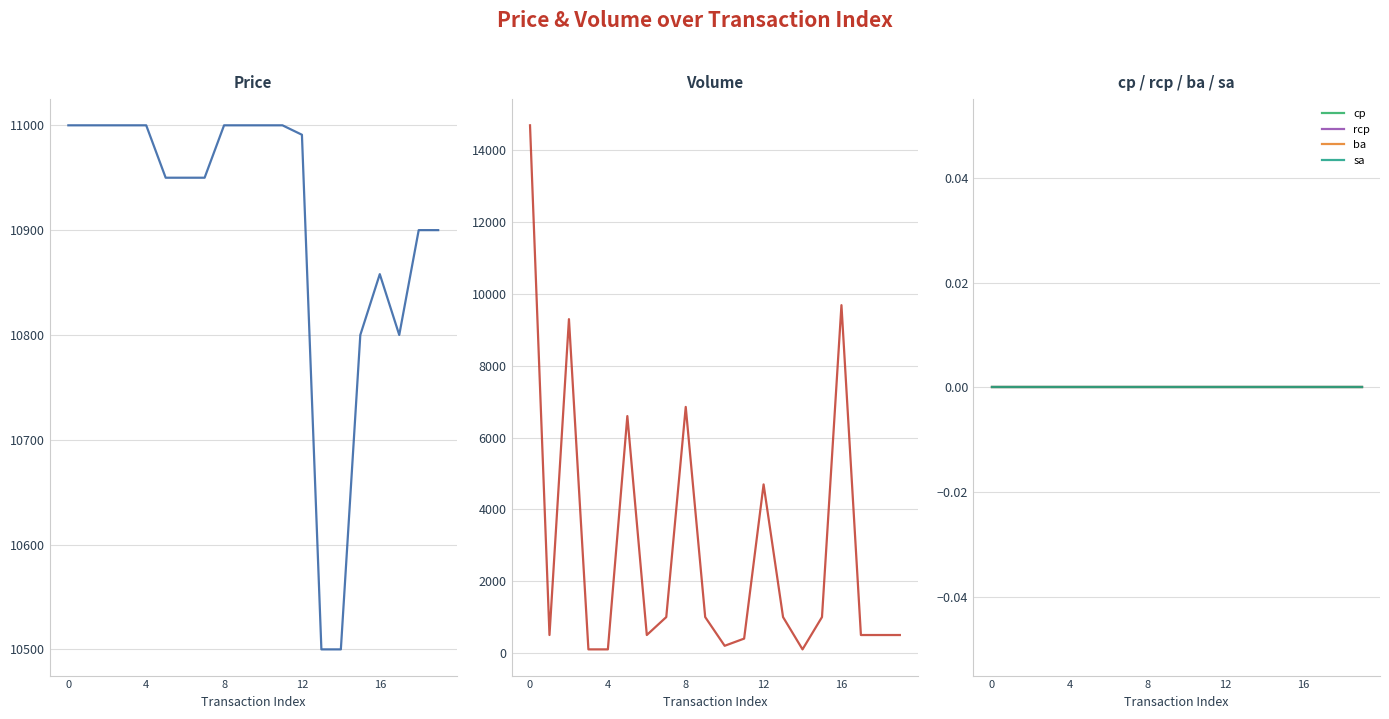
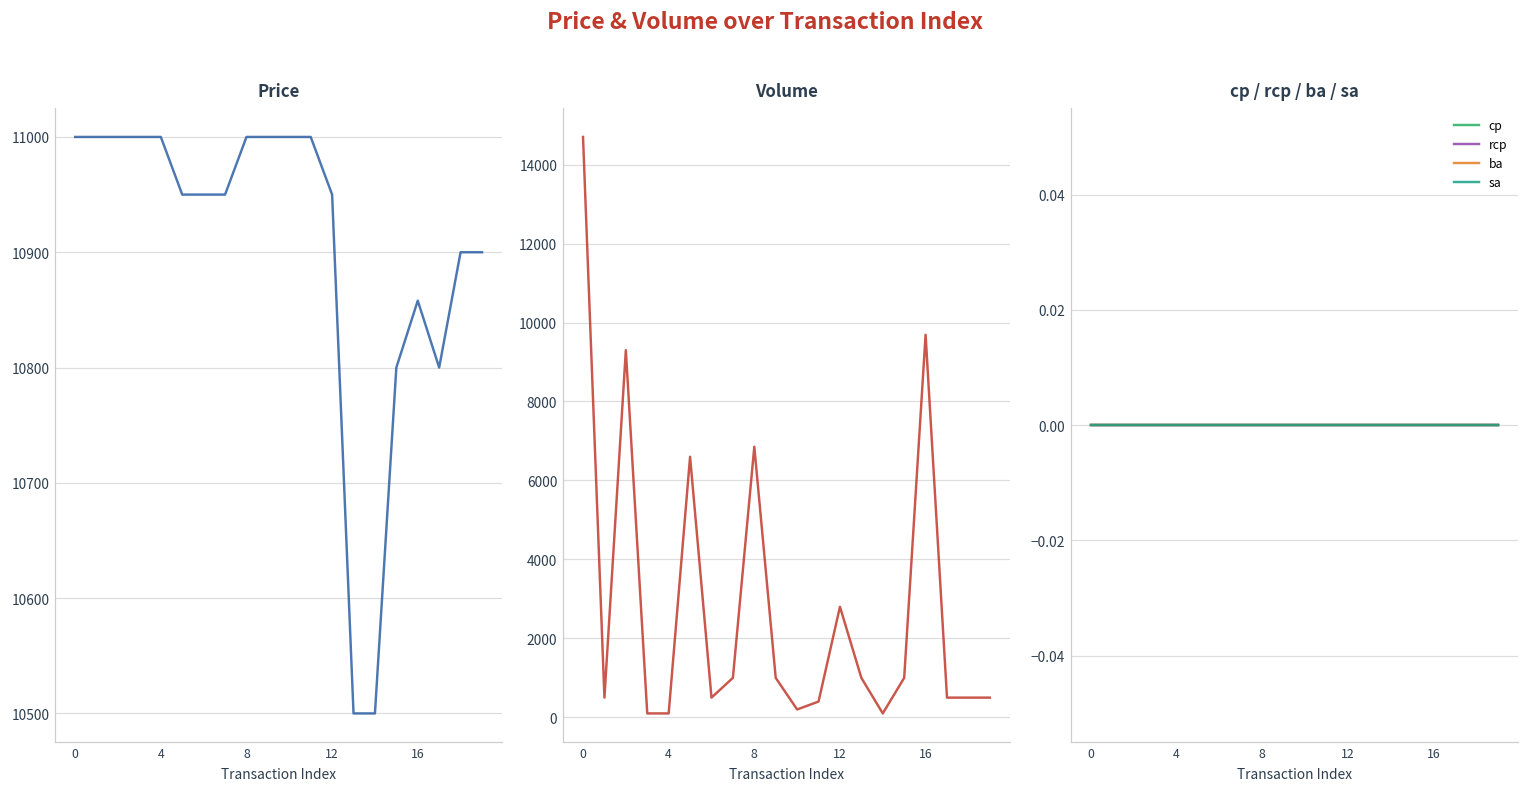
Price, 12: 10991 -> 10950
Volume, 12: 4700 -> 2800
